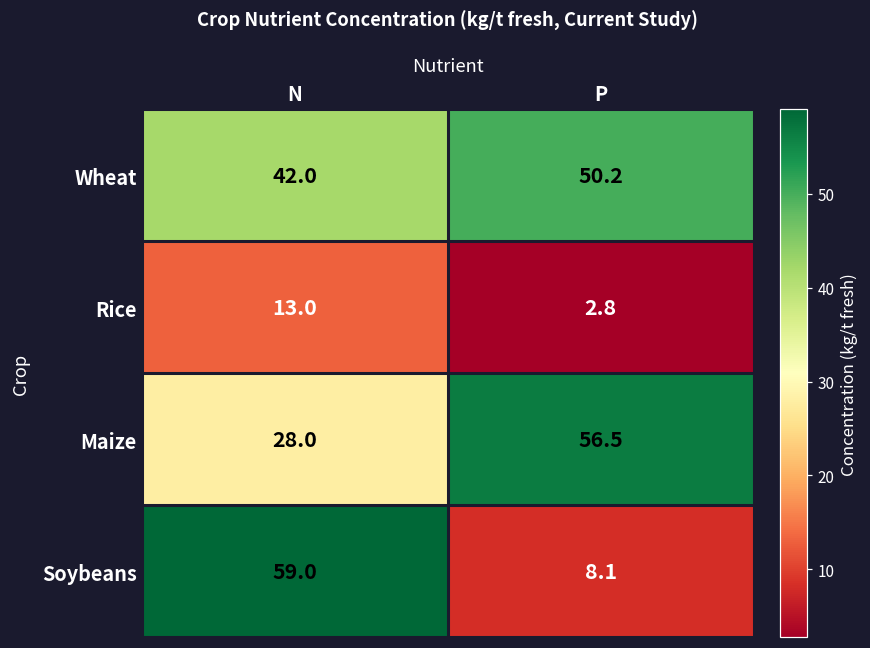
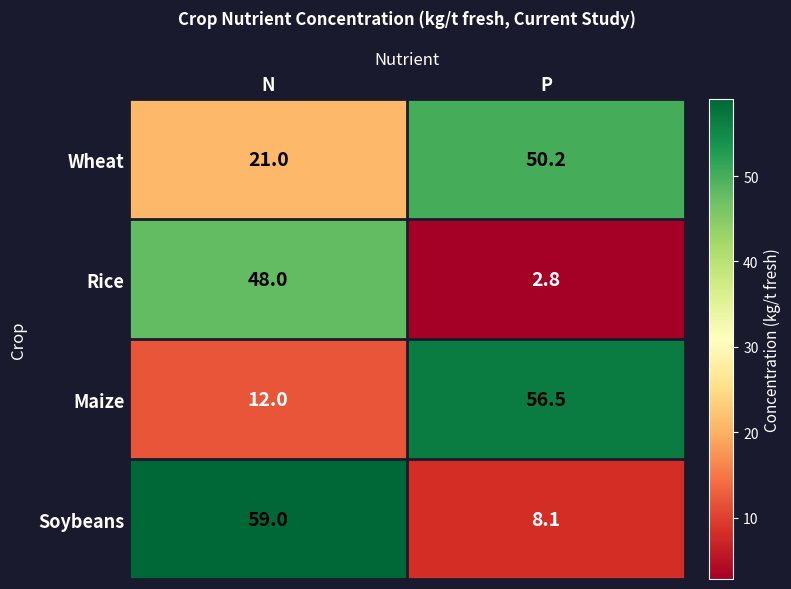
Wheat, N: 42.0 -> 21.0
Rice, N: 13.0 -> 48.0
Maize, N: 28.0 -> 12.0
